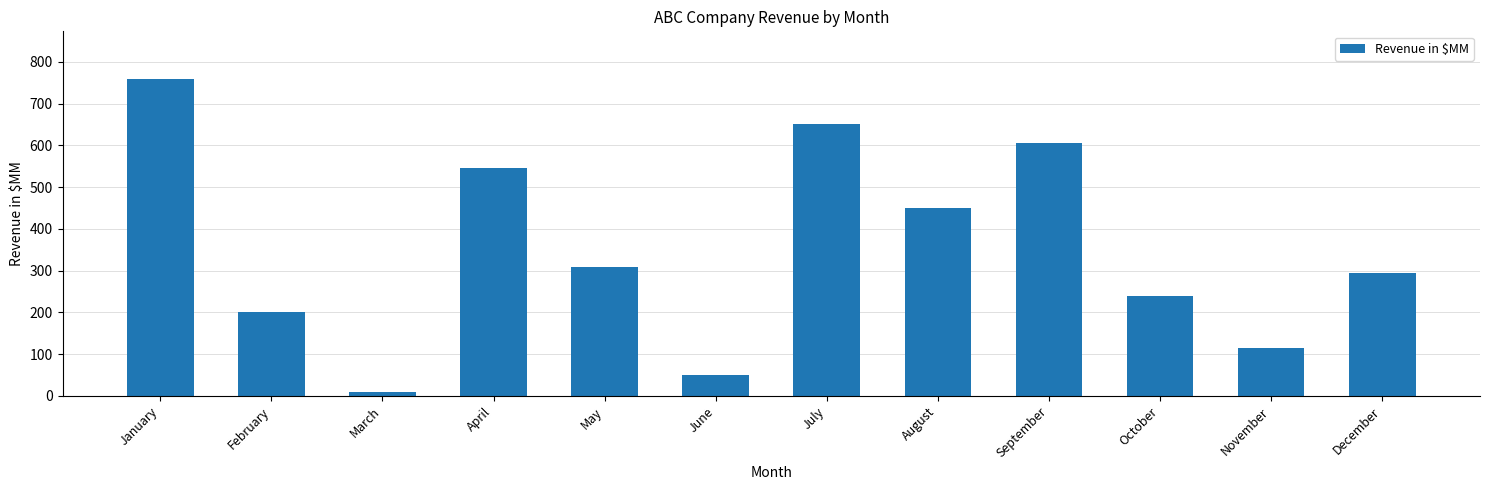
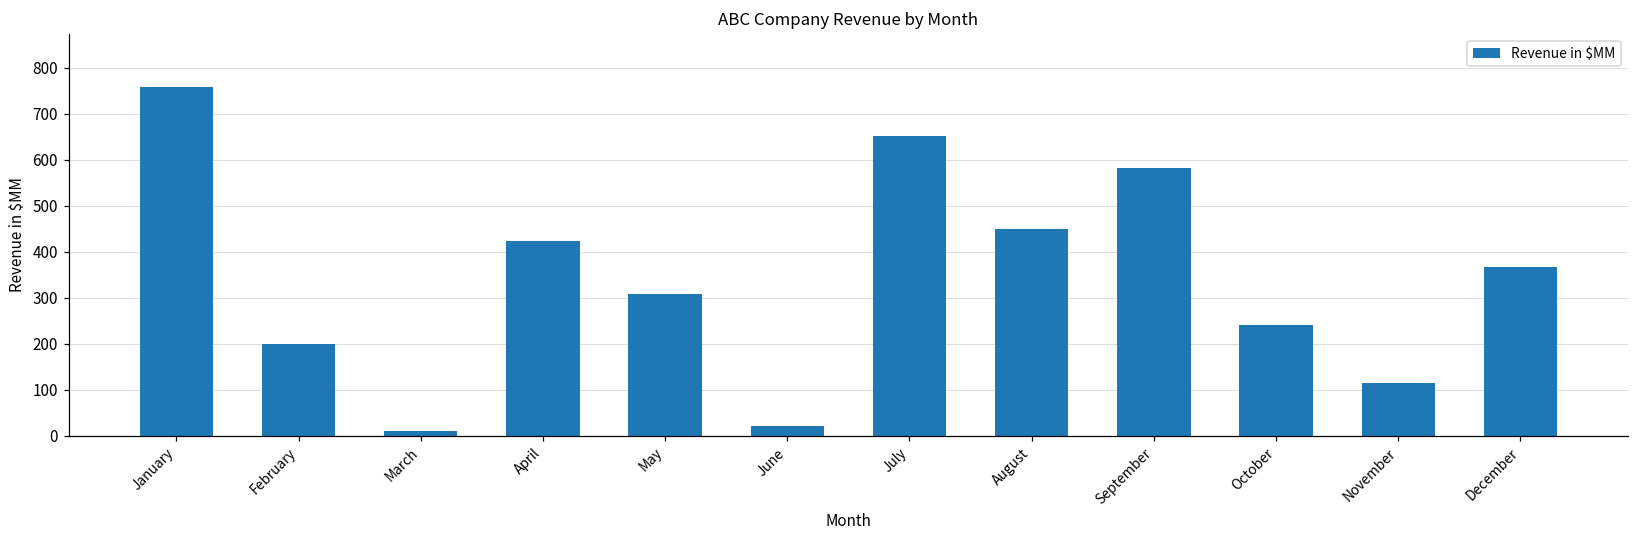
April: 550 -> 420
June: 50 -> 20
September: 610 -> 580
December: 300 -> 370
